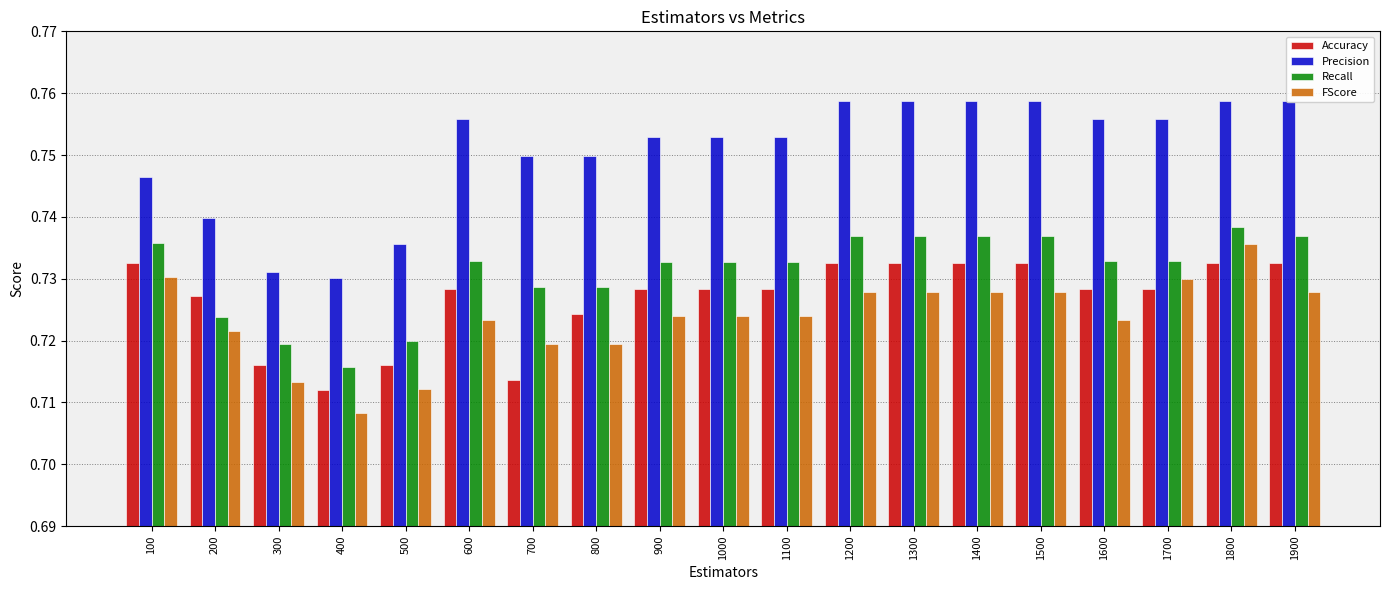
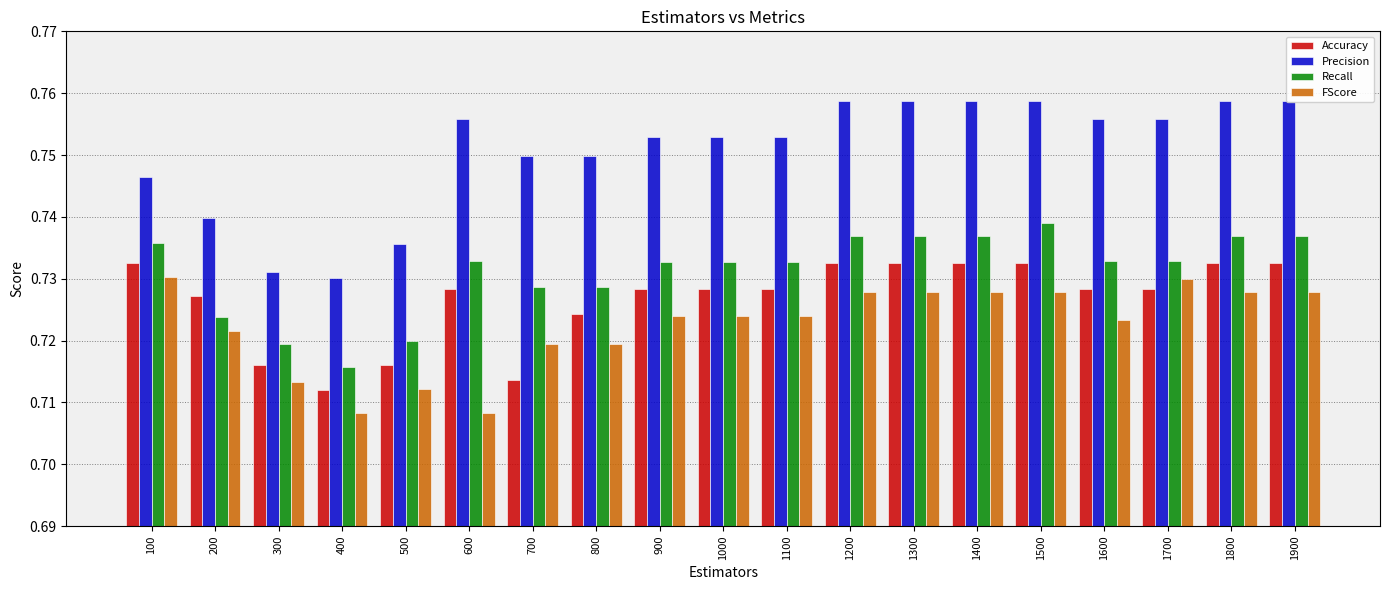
FScore, 600: 0.723 -> 0.708
Recall, 1500: 0.737 -> 0.739
Recall, 1800: 0.738 -> 0.737
FScore, 1800: 0.736 -> 0.728
